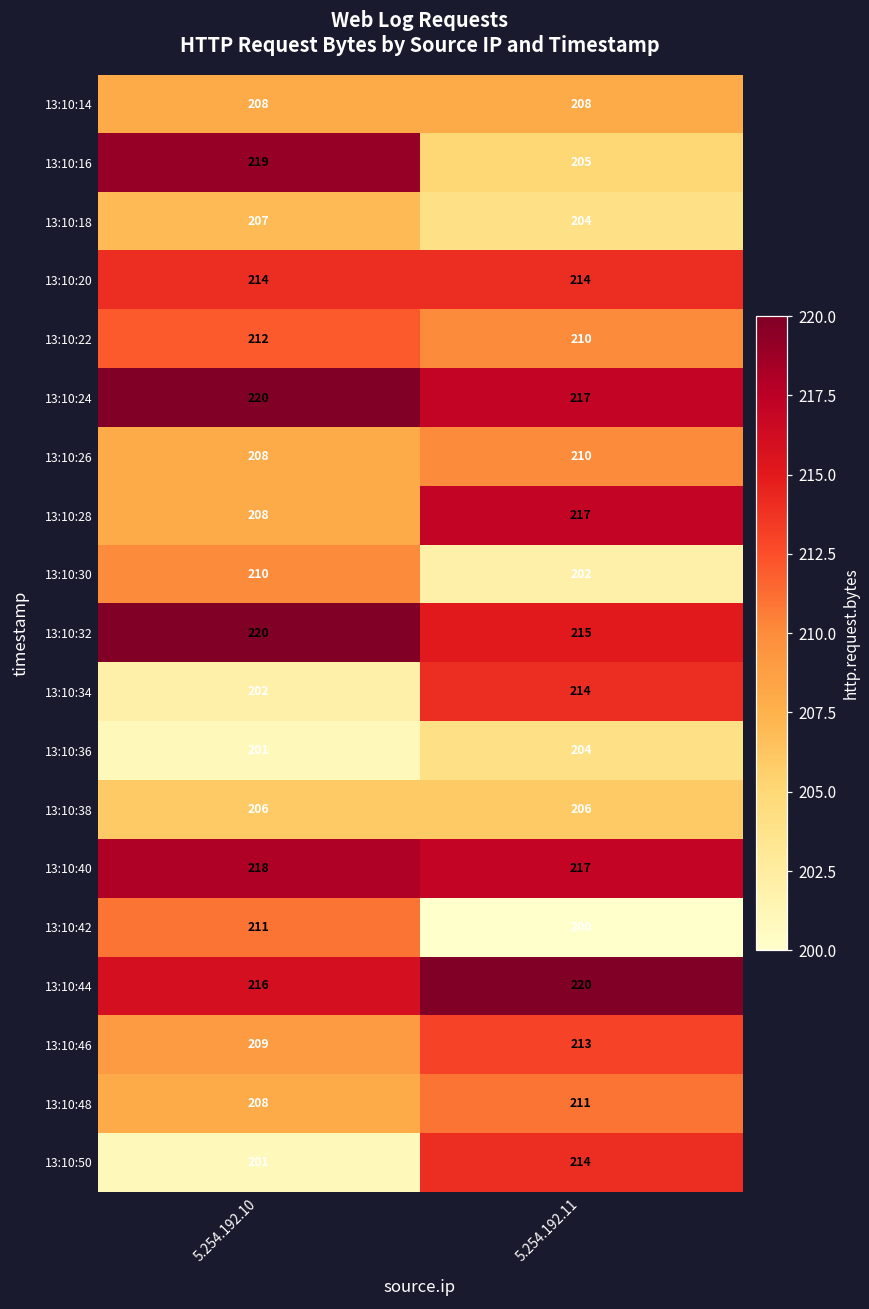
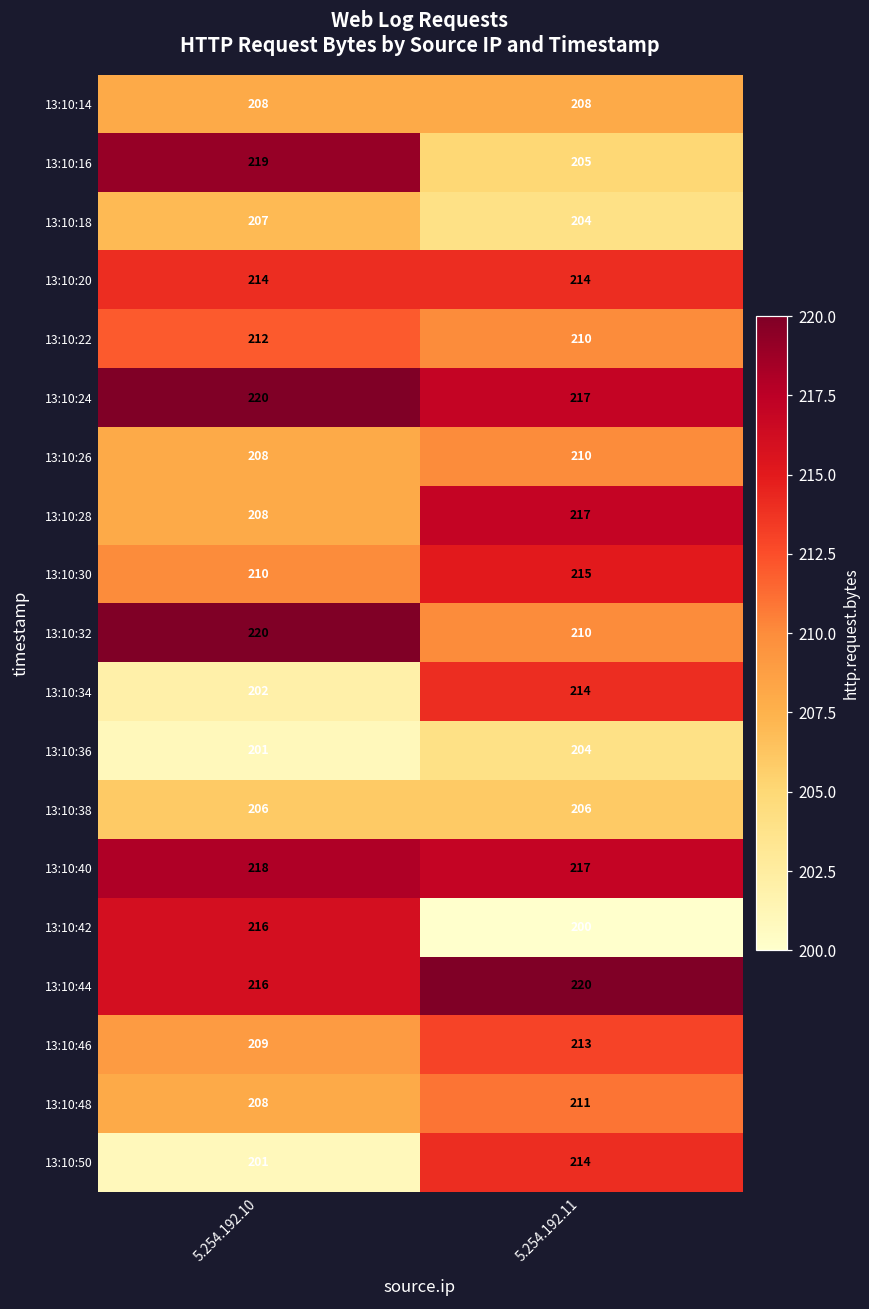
13:10:30, 5.254.192.11: 202 -> 215
13:10:32, 5.254.192.11: 215 -> 210
13:10:42, 5.254.192.10: 211 -> 216
